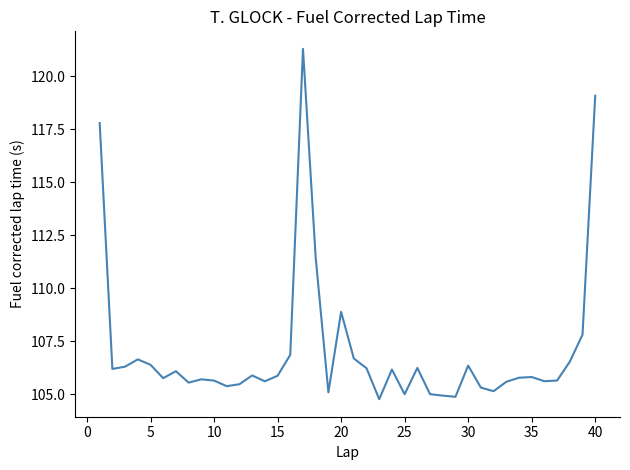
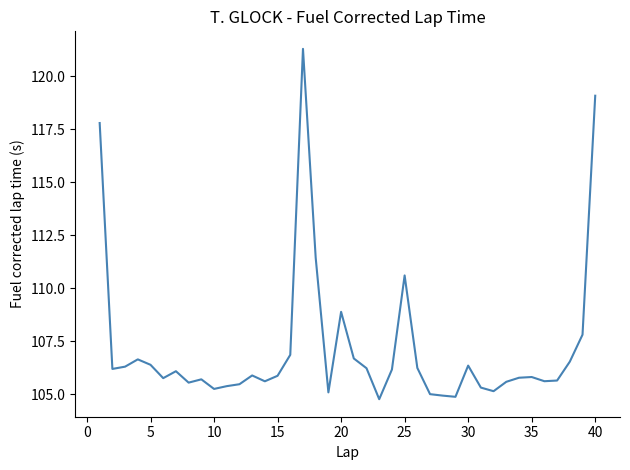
10: 105.6 -> 105.3
25: 105.0 -> 110.6
